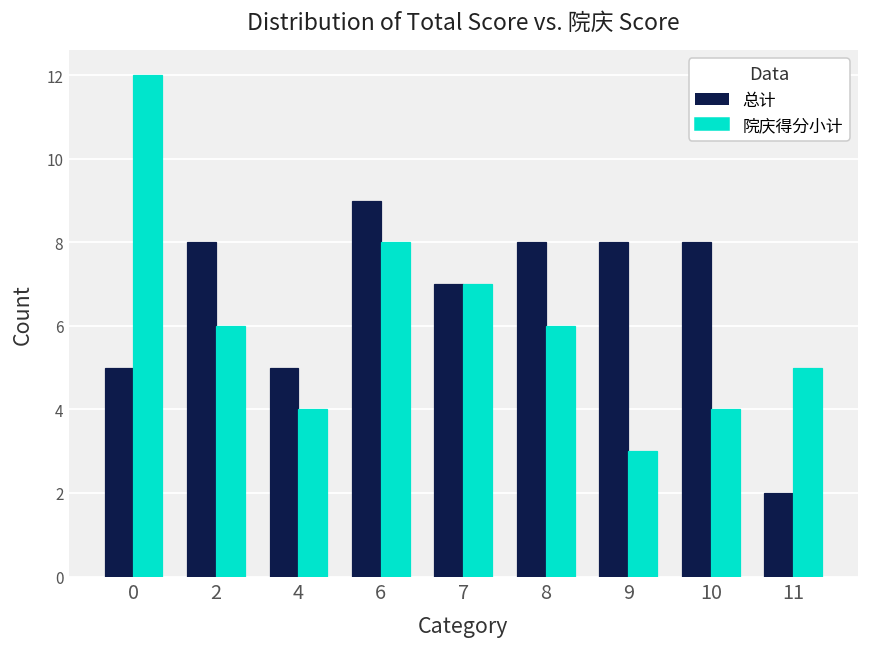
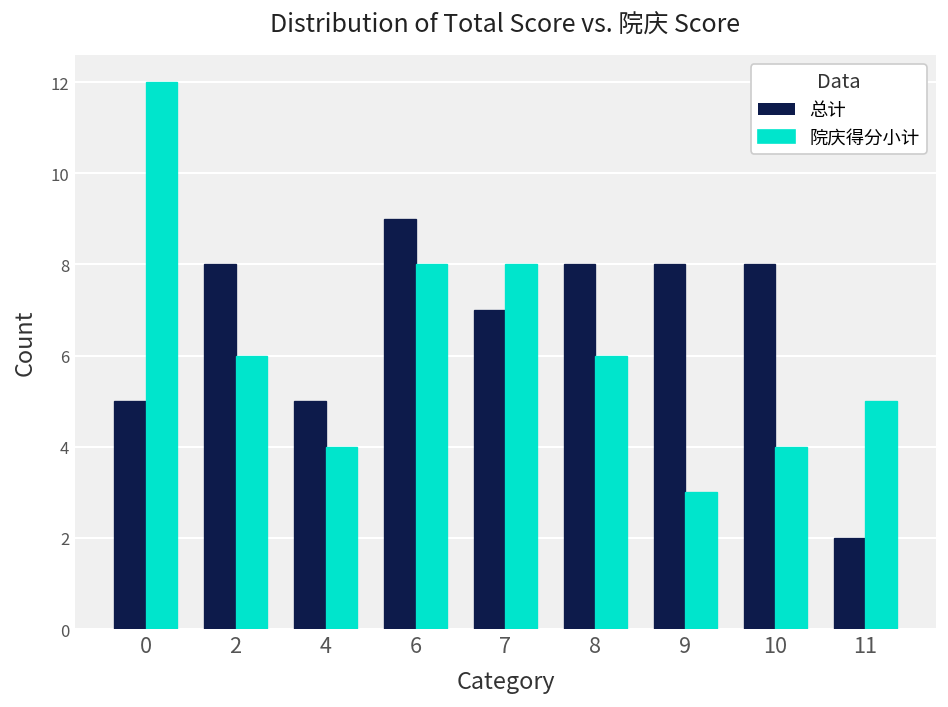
院庆得分小计, 7: 7 -> 8
